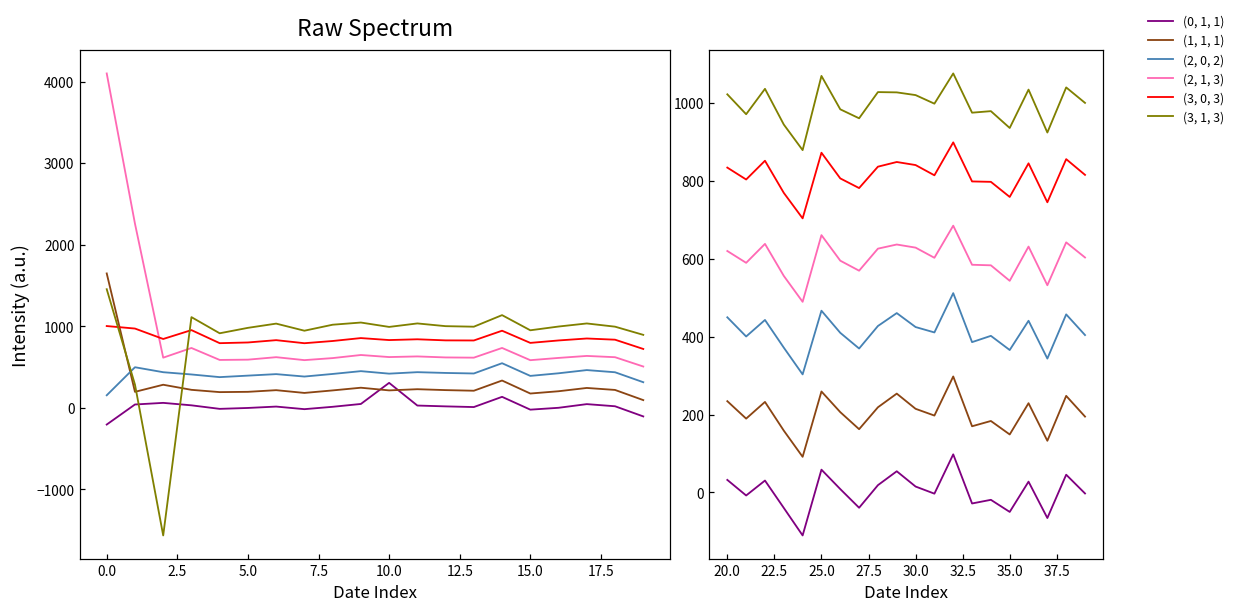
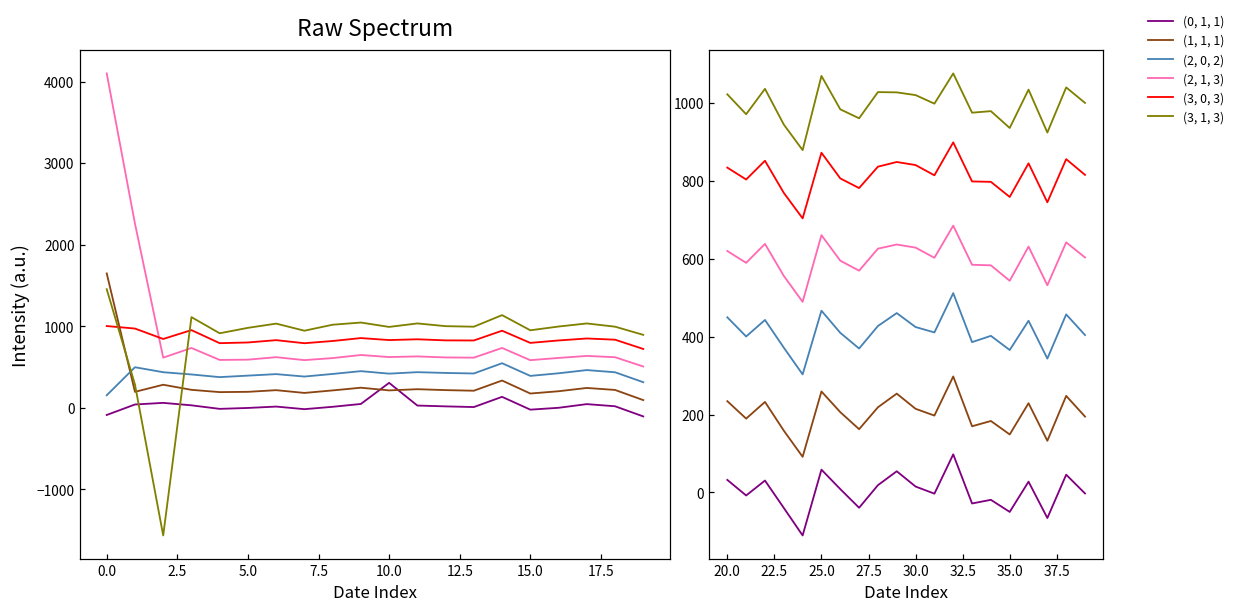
Raw Spectrum, (0, 1, 1), 0.0: -200 -> -100
